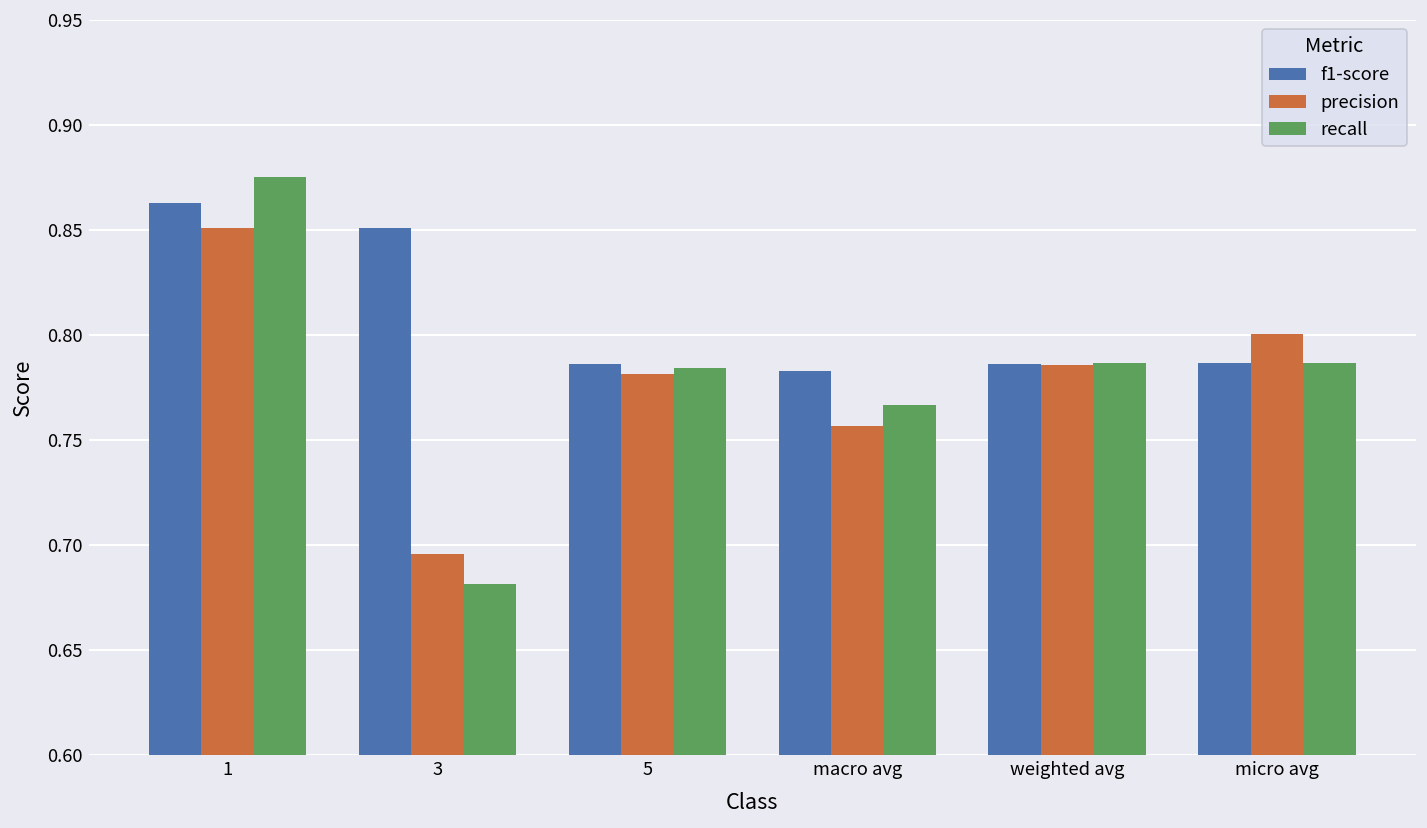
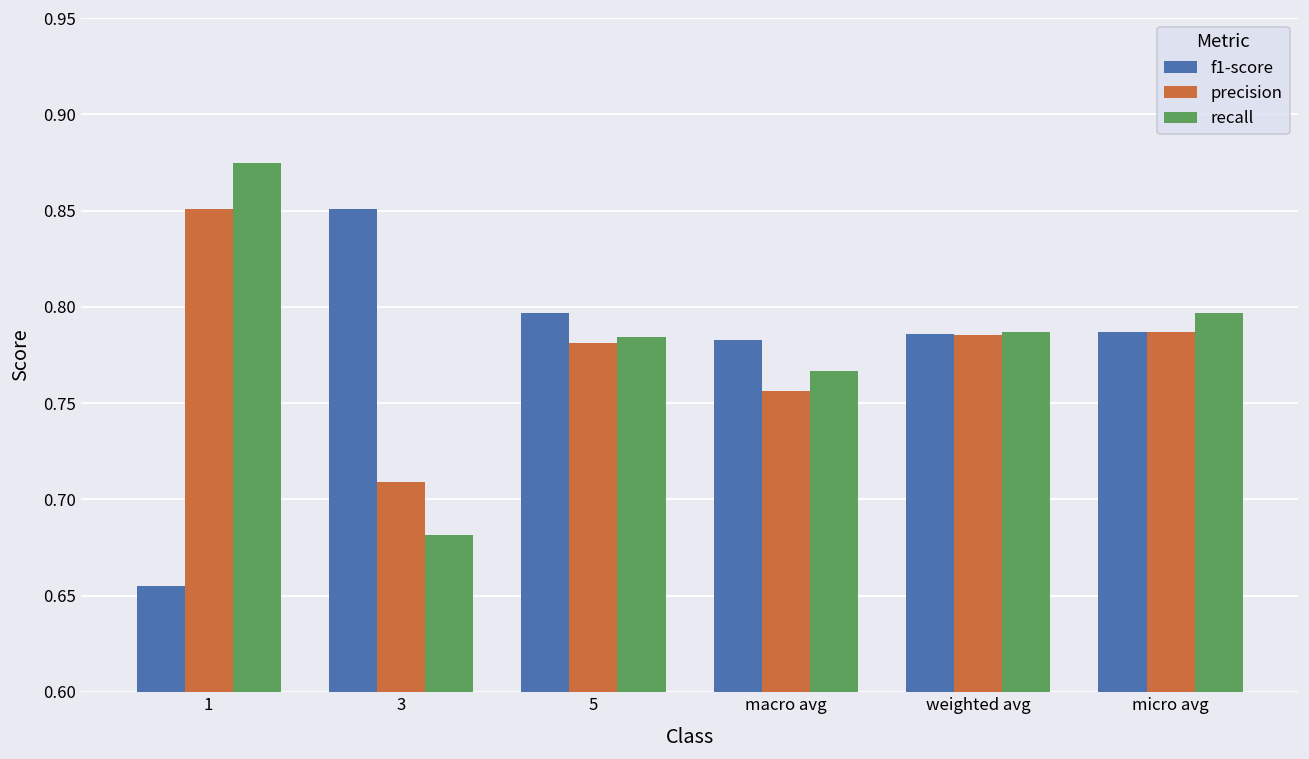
f1-score, 1: 0.863 -> 0.655
precision, 3: 0.696 -> 0.709
f1-score, 5: 0.786 -> 0.797
precision, micro avg: 0.800 -> 0.787
recall, micro avg: 0.787 -> 0.797
